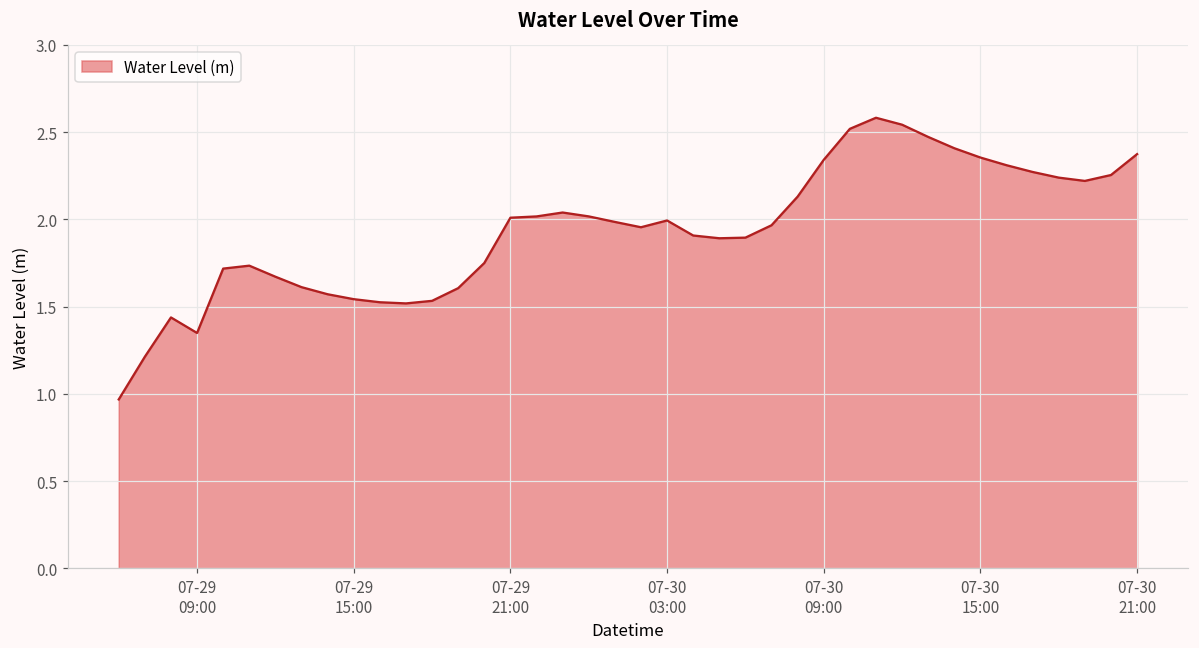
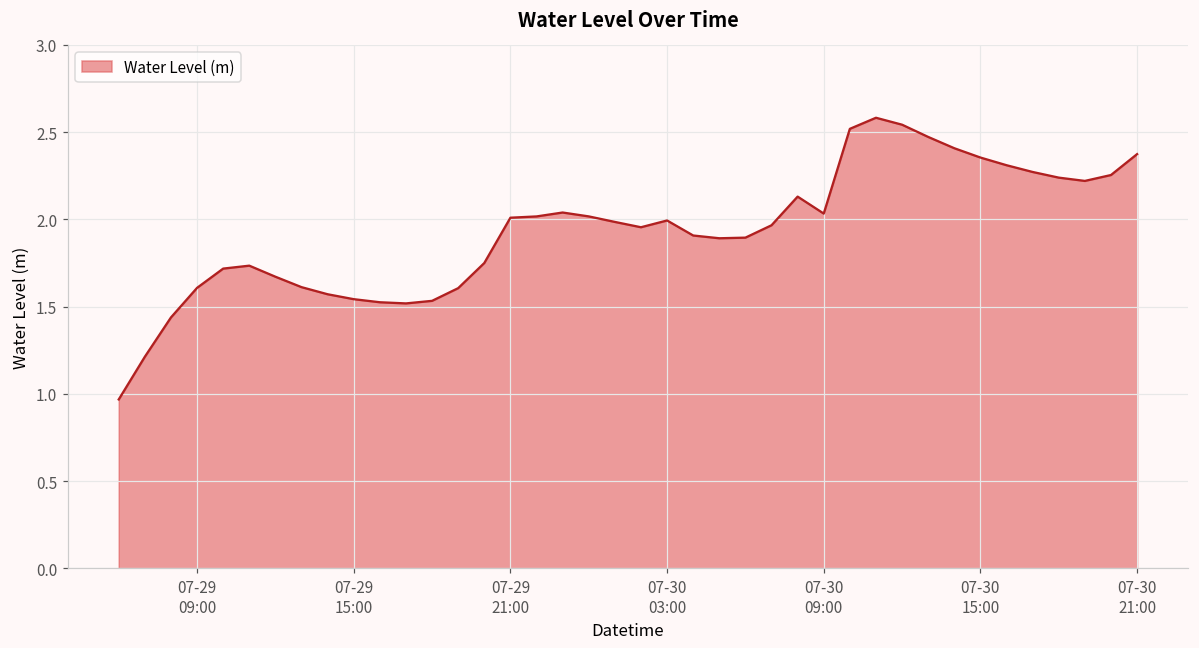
07-29 09:00: 1.35 -> 1.61
07-30 09:00: 2.34 -> 2.03
